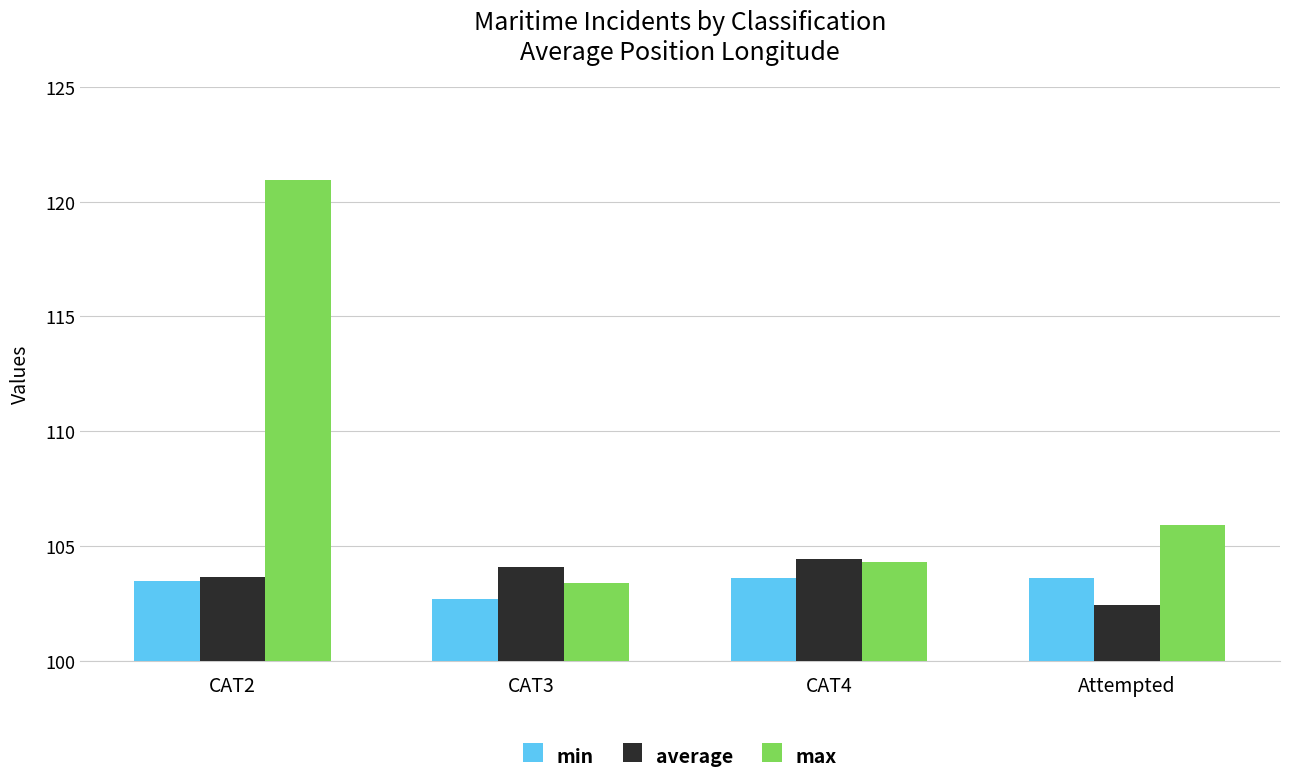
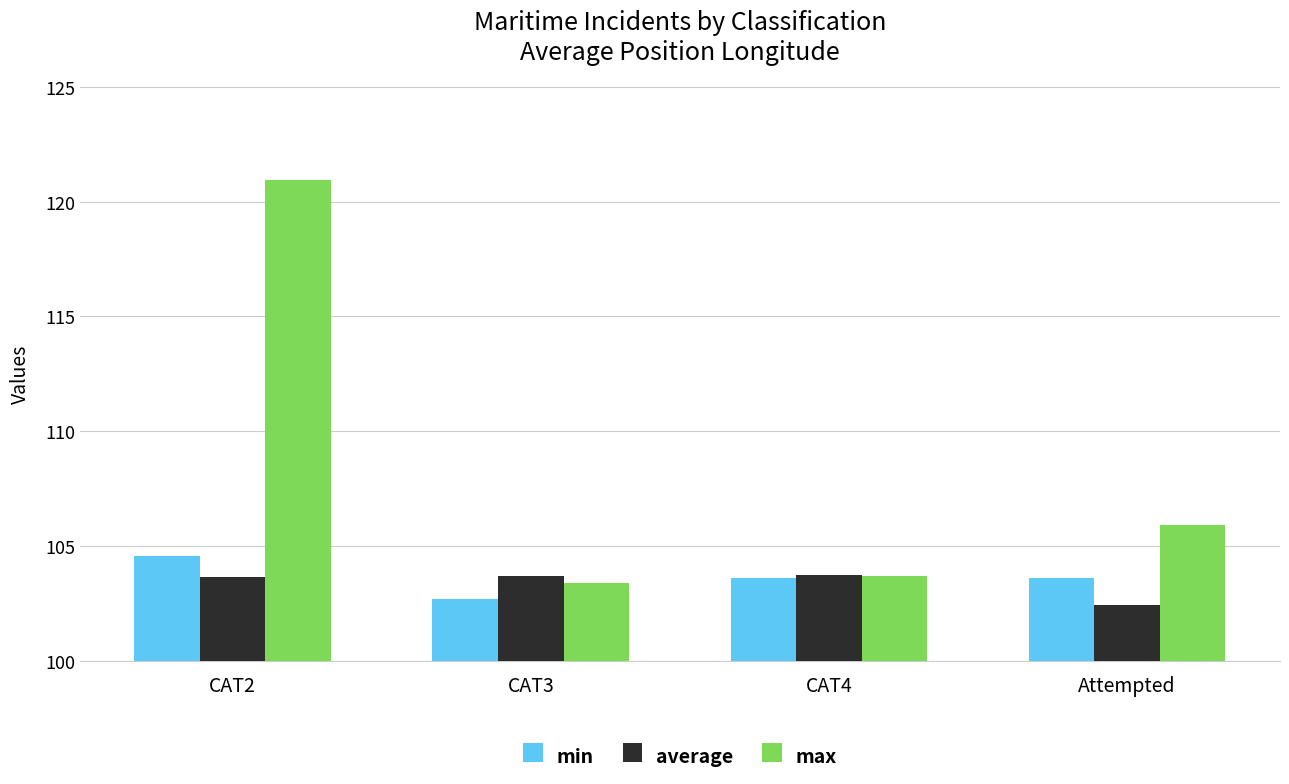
min, CAT2: 103.5 -> 104.6
average, CAT3: 104.1 -> 103.7
average, CAT4: 104.4 -> 103.7
max, CAT4: 104.3 -> 103.7
